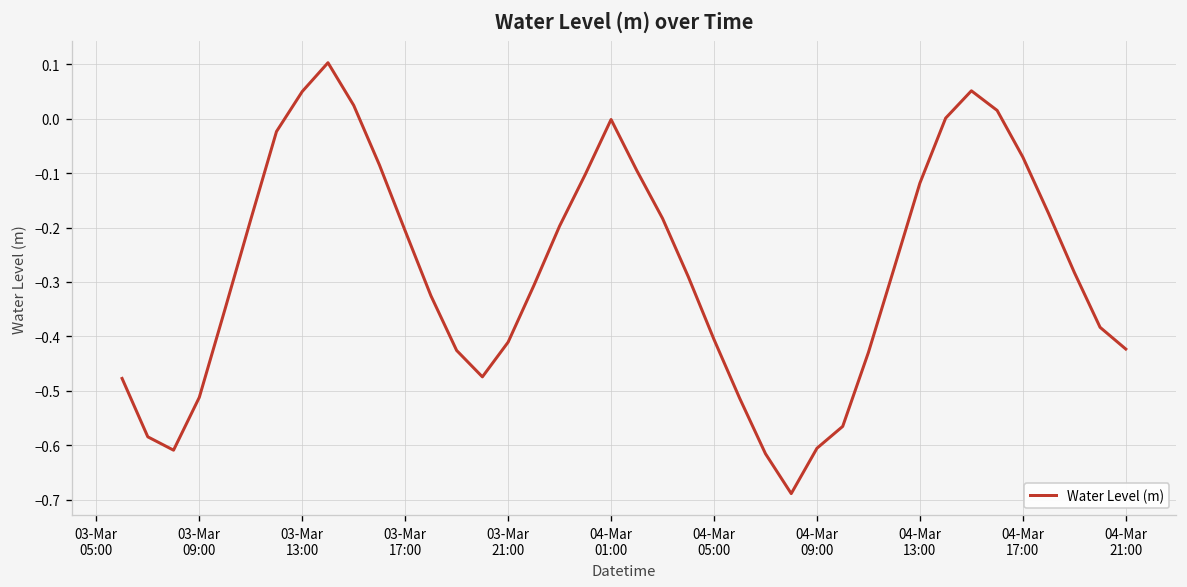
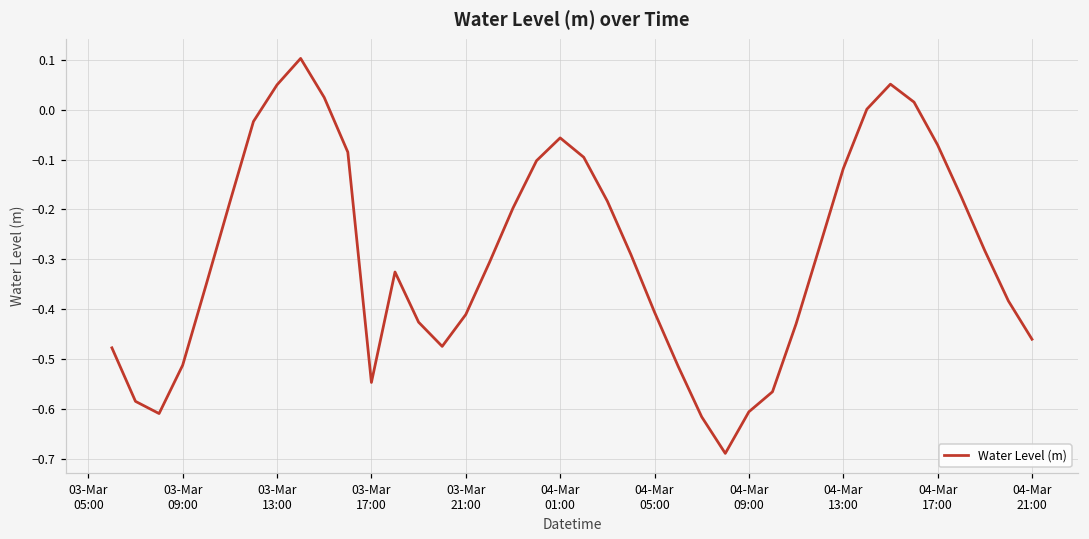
03-Mar 17:00: -0.21 -> -0.55
04-Mar 01:00: 0.00 -> -0.06
04-Mar 21:00: -0.42 -> -0.46
